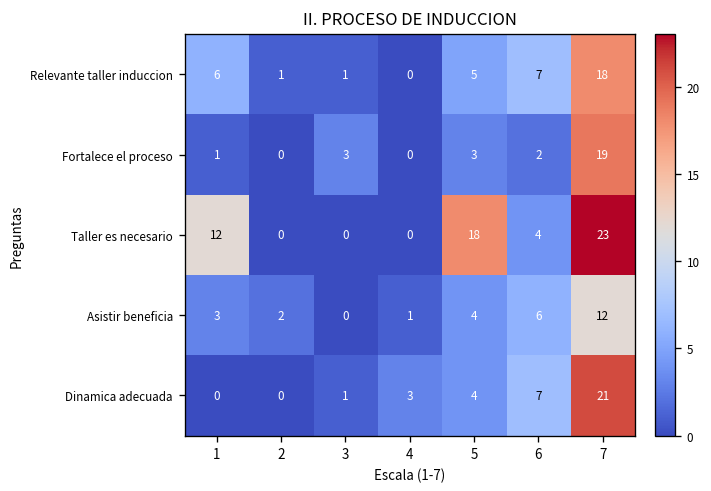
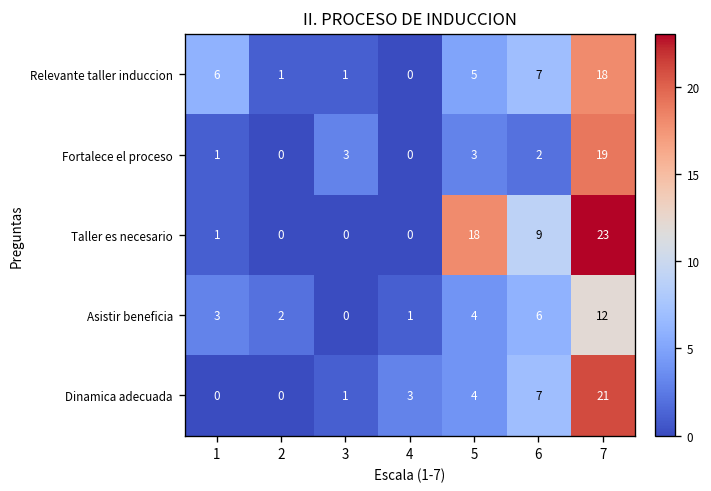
Taller es necesario, 1: 12 -> 1
Taller es necesario, 6: 4 -> 9
